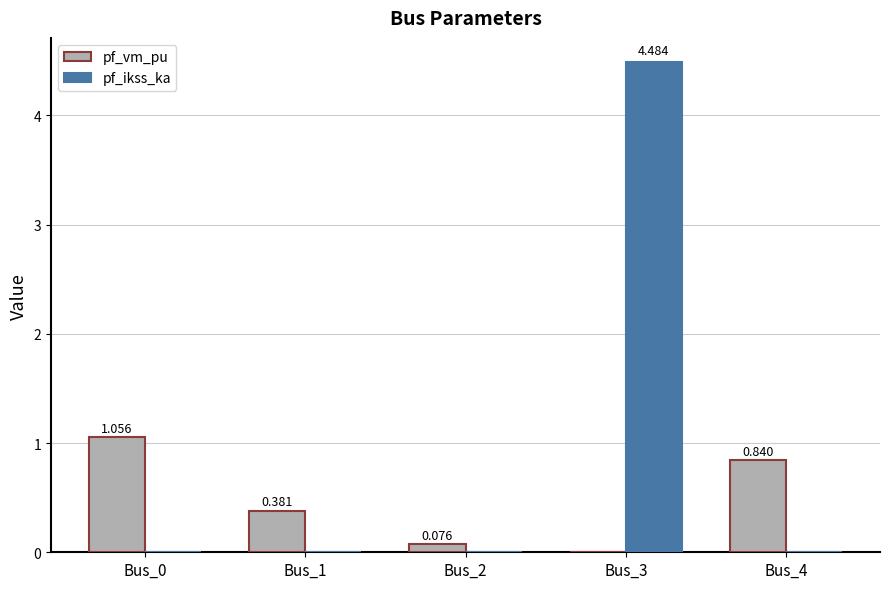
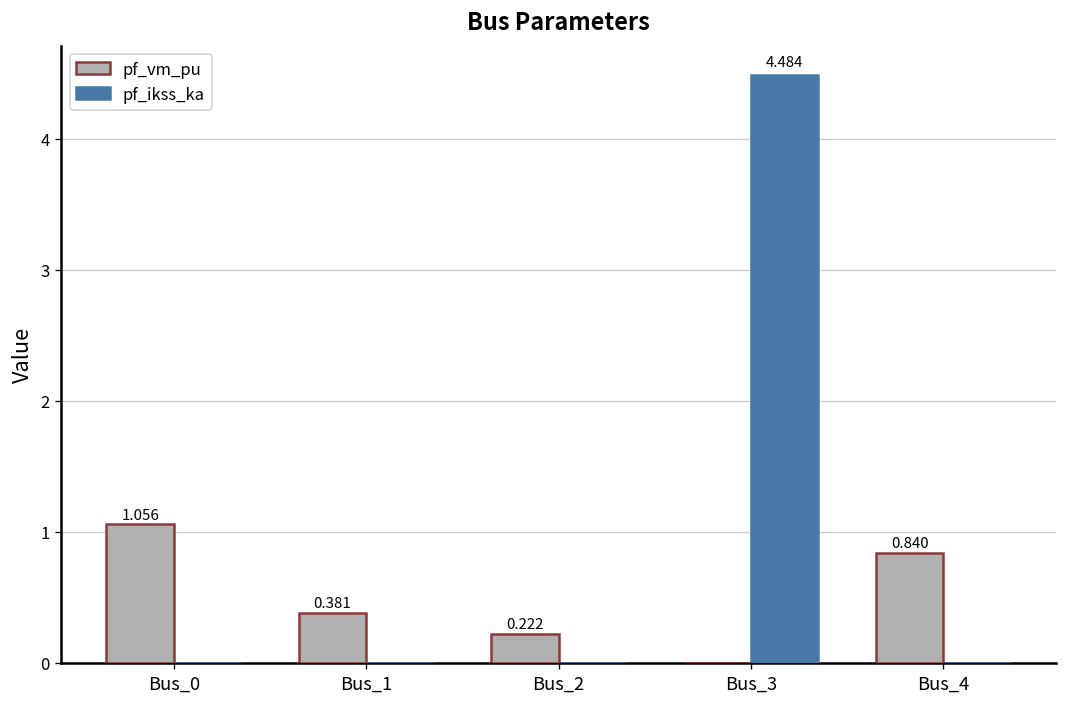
pf_vm_pu, Bus_2: 0.076 -> 0.222
